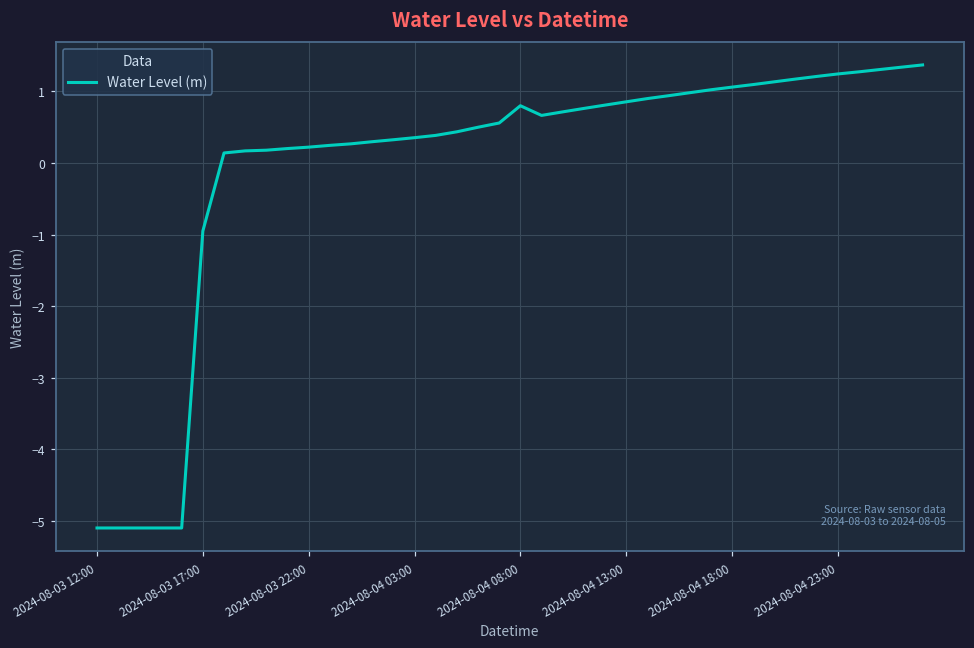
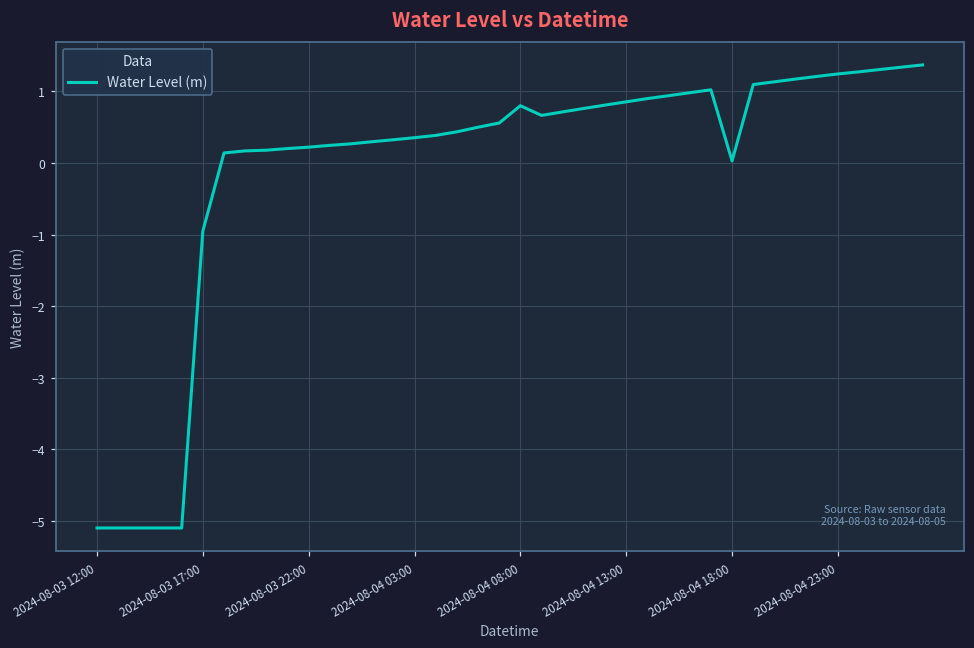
2024-08-04 18:00: 1.1 -> 0.0
